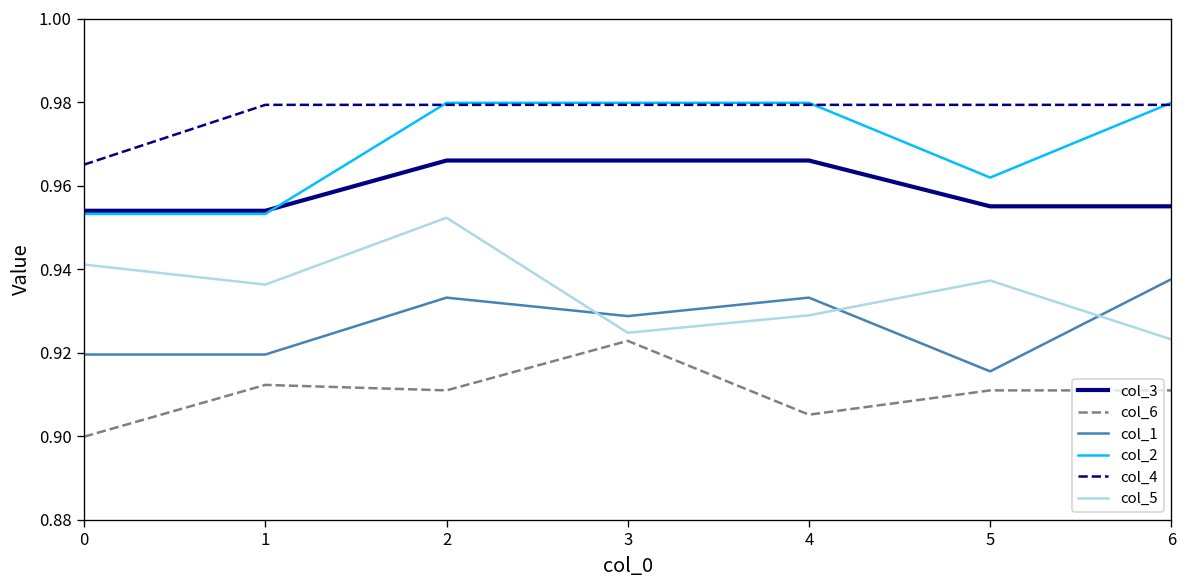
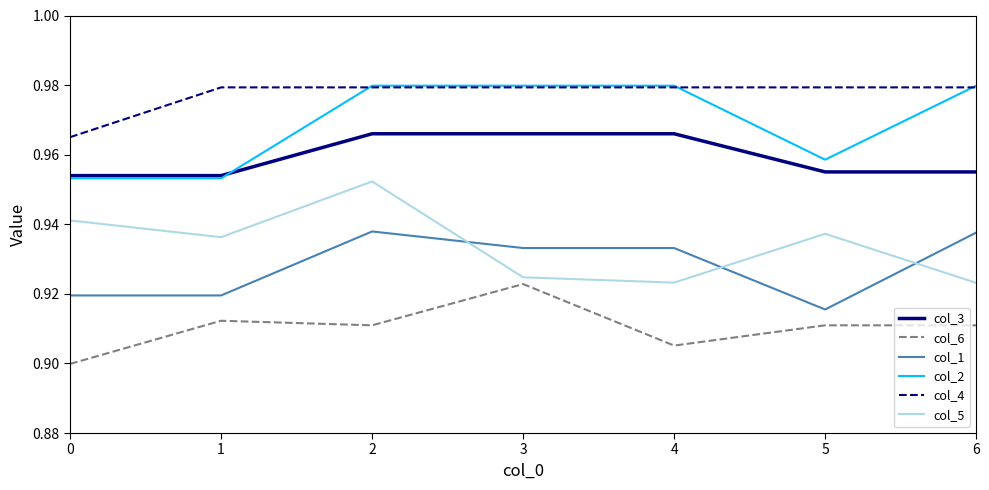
col_1, 2: 0.933 -> 0.938
col_1, 3: 0.929 -> 0.933
col_5, 4: 0.929 -> 0.923
col_2, 5: 0.962 -> 0.959
